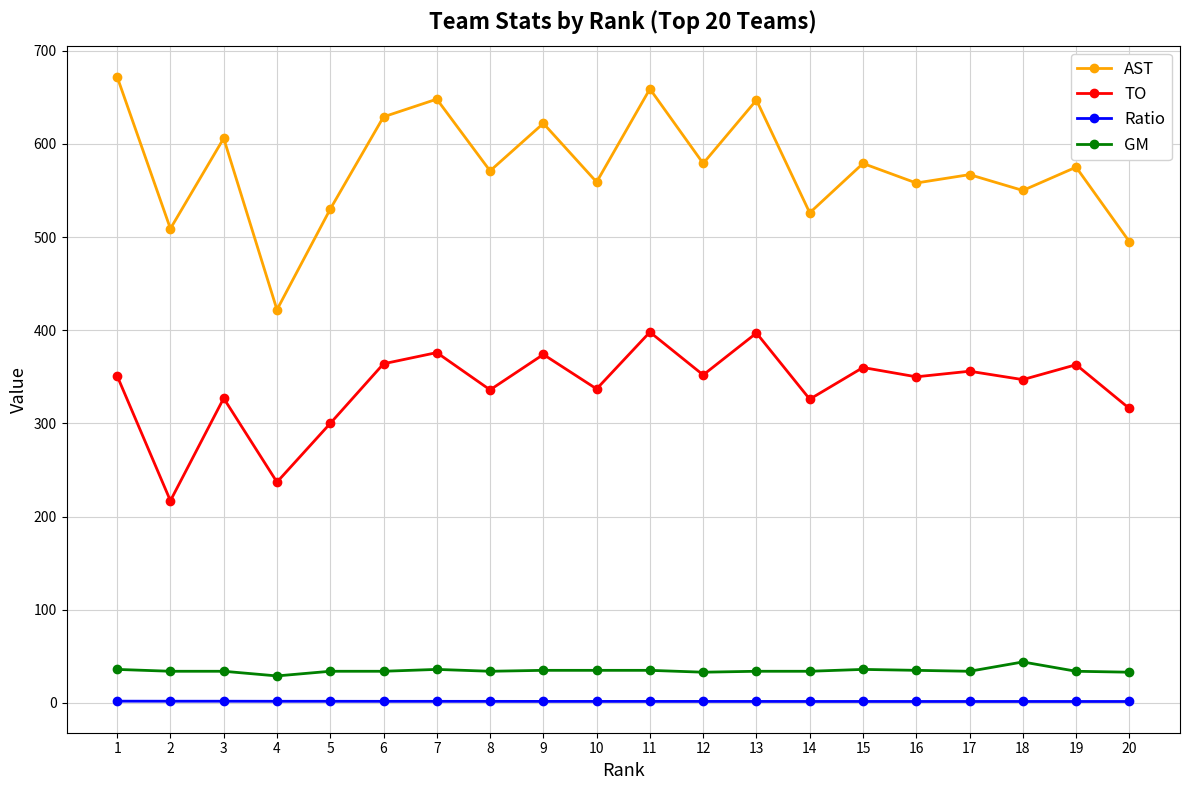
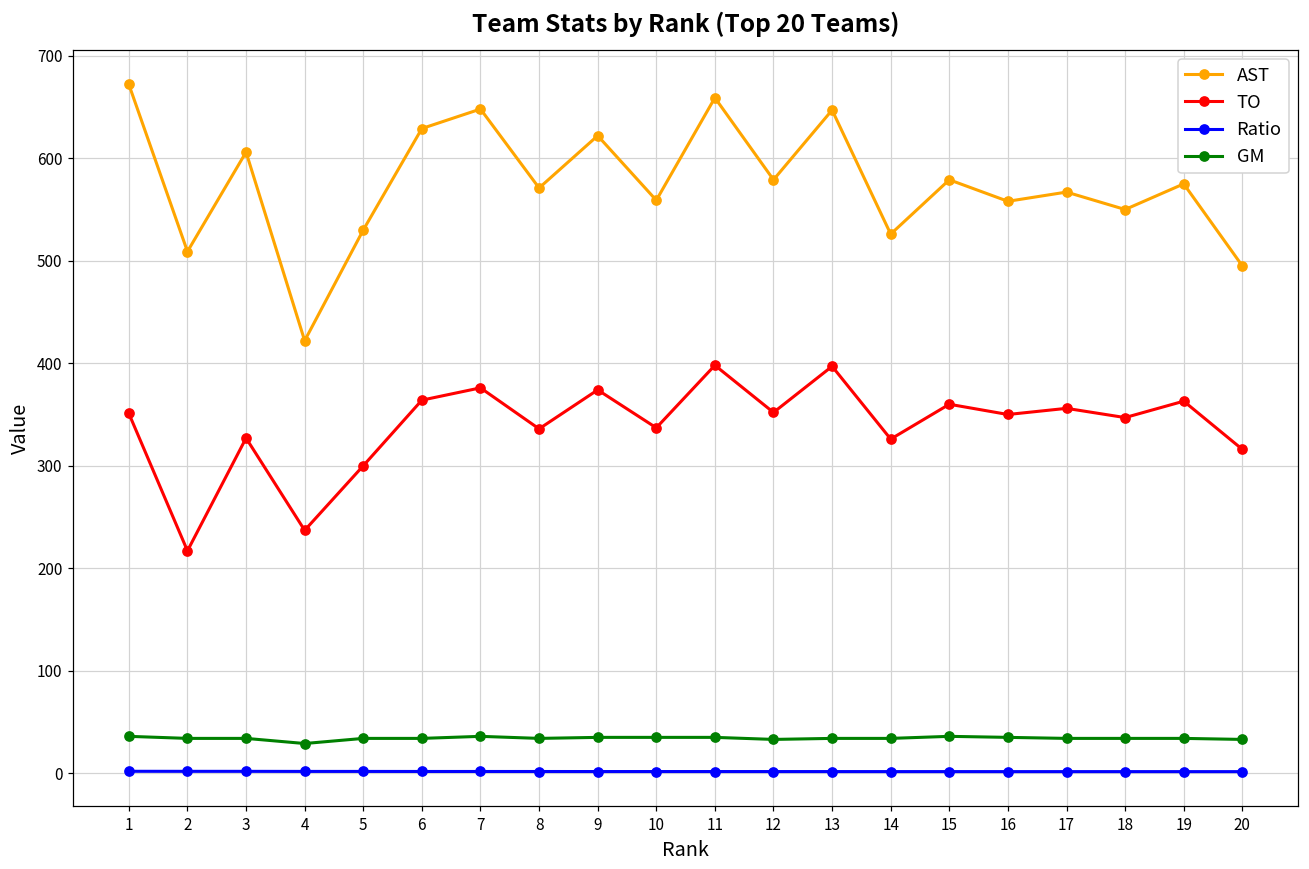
GM, 18: 40 -> 30
